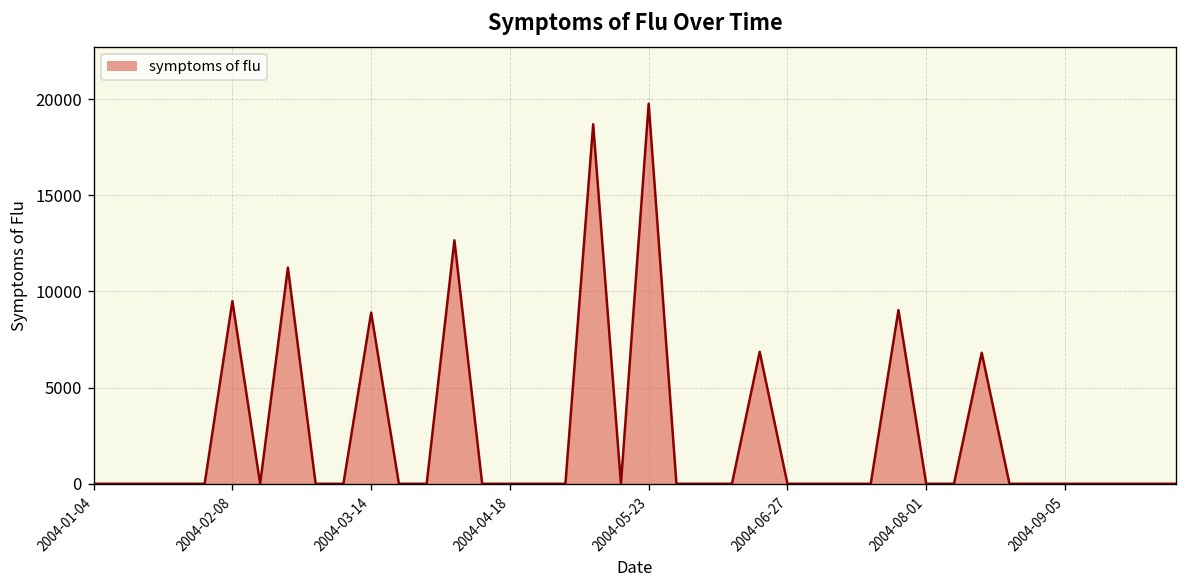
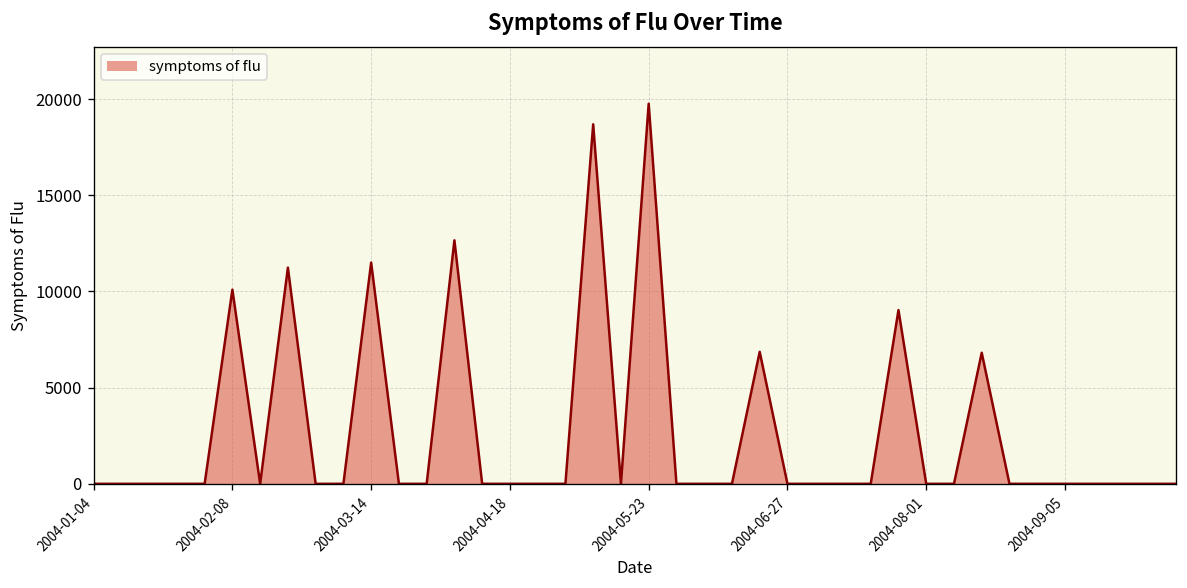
2004-02-08: 9500 -> 10100
2004-03-14: 8900 -> 11500
